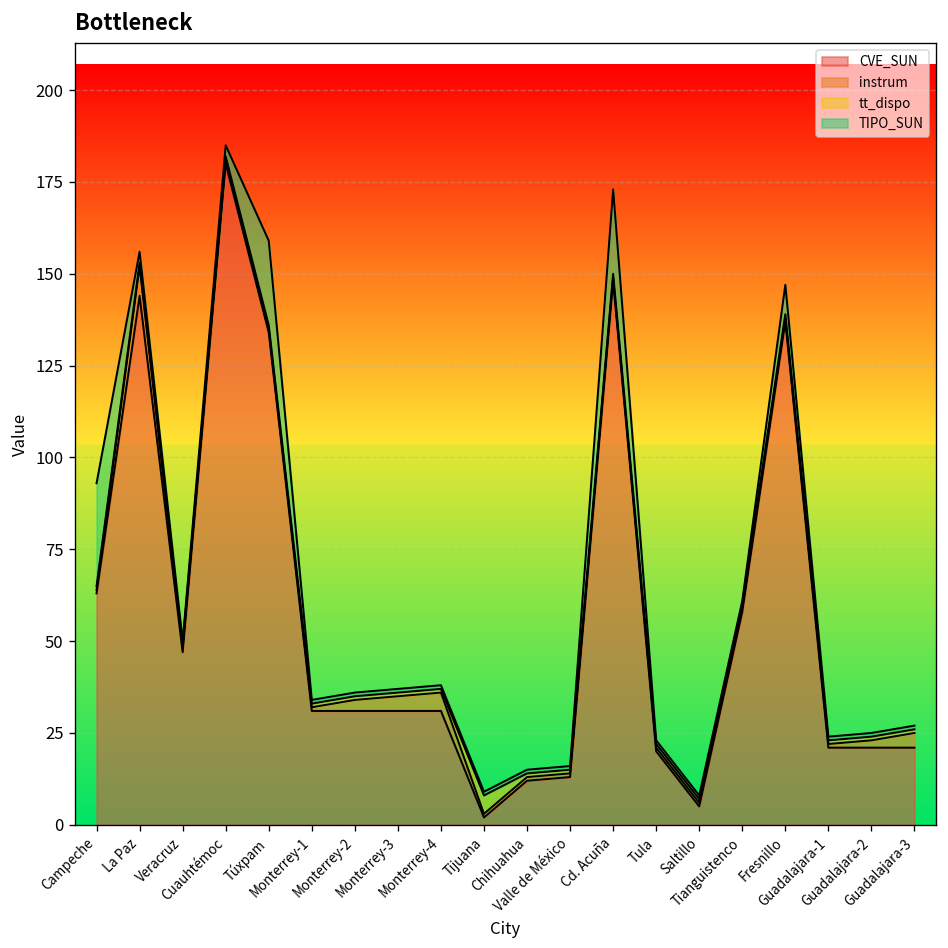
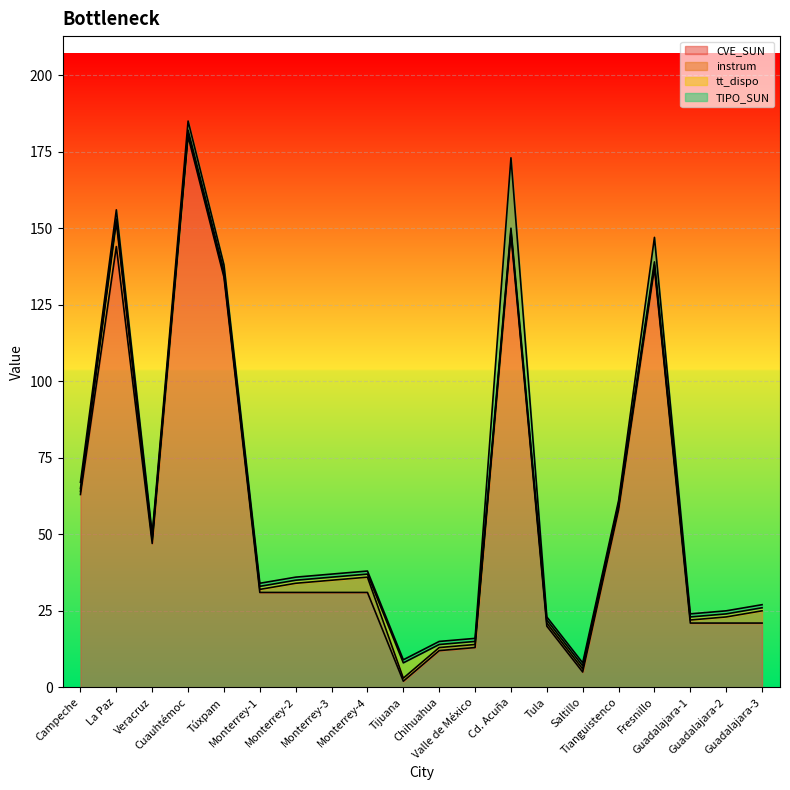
TIPO_SUN, Campeche: 28 -> 2
TIPO_SUN, Túxpam: 23 -> 2
